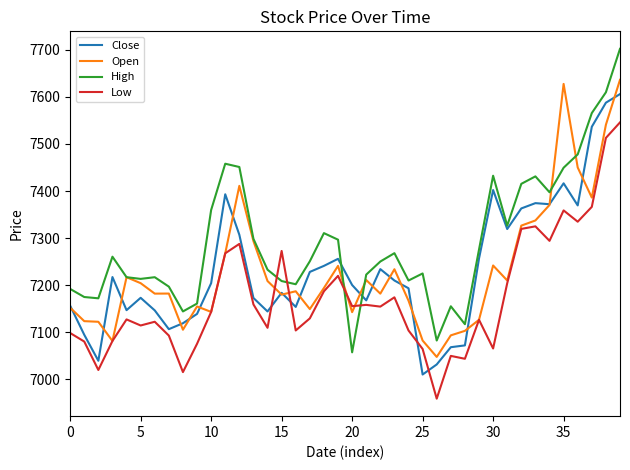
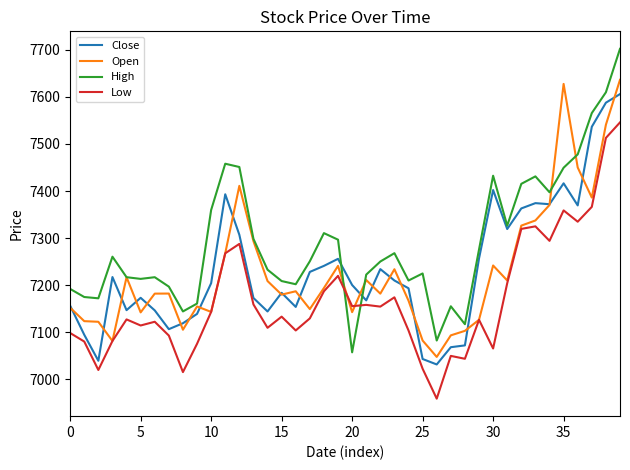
Open, 5: 7200 -> 7140
Low, 15: 7270 -> 7130
Close, 25: 7010 -> 7040
Low, 25: 7060 -> 7020
